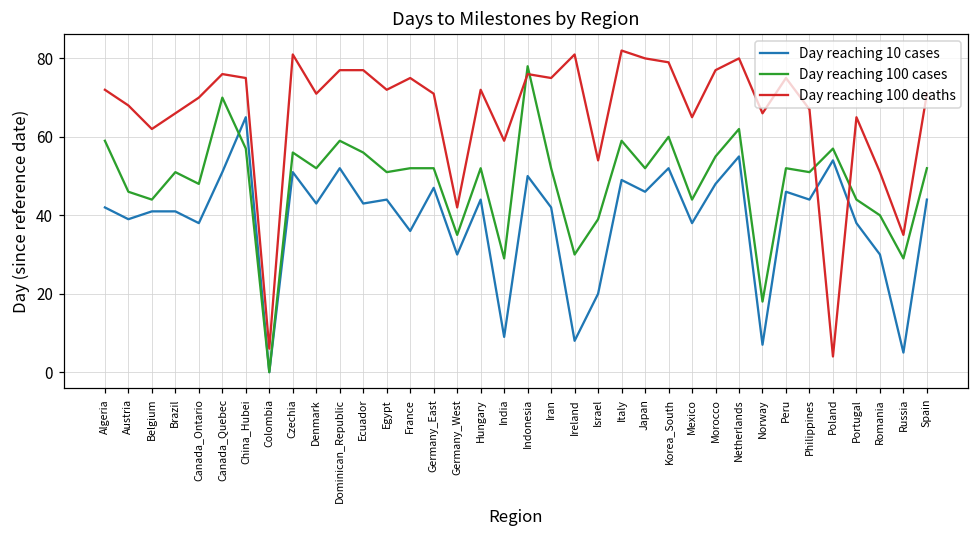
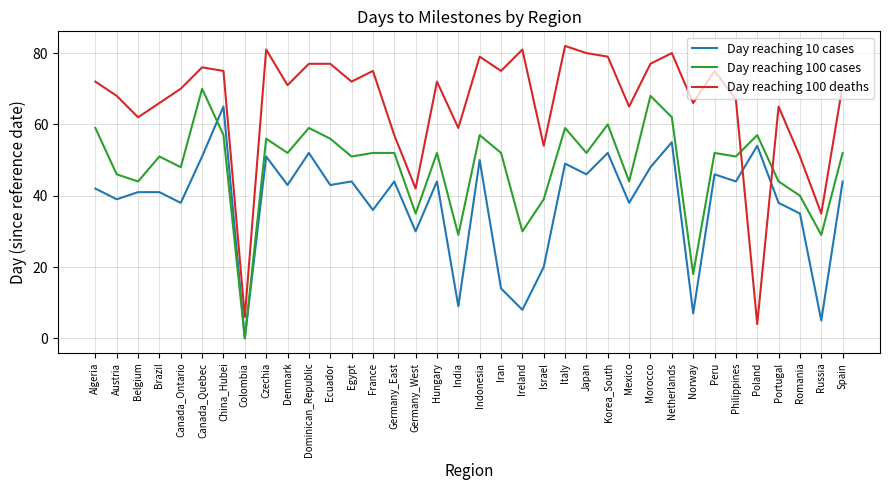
Day reaching 10 cases, Germany_East: 47 -> 44
Day reaching 100 deaths, Germany_East: 71 -> 57
Day reaching 100 cases, Indonesia: 78 -> 57
Day reaching 100 deaths, Indonesia: 76 -> 79
Day reaching 10 cases, Iran: 42 -> 14
Day reaching 100 cases, Morocco: 55 -> 68
Day reaching 10 cases, Romania: 30 -> 35
